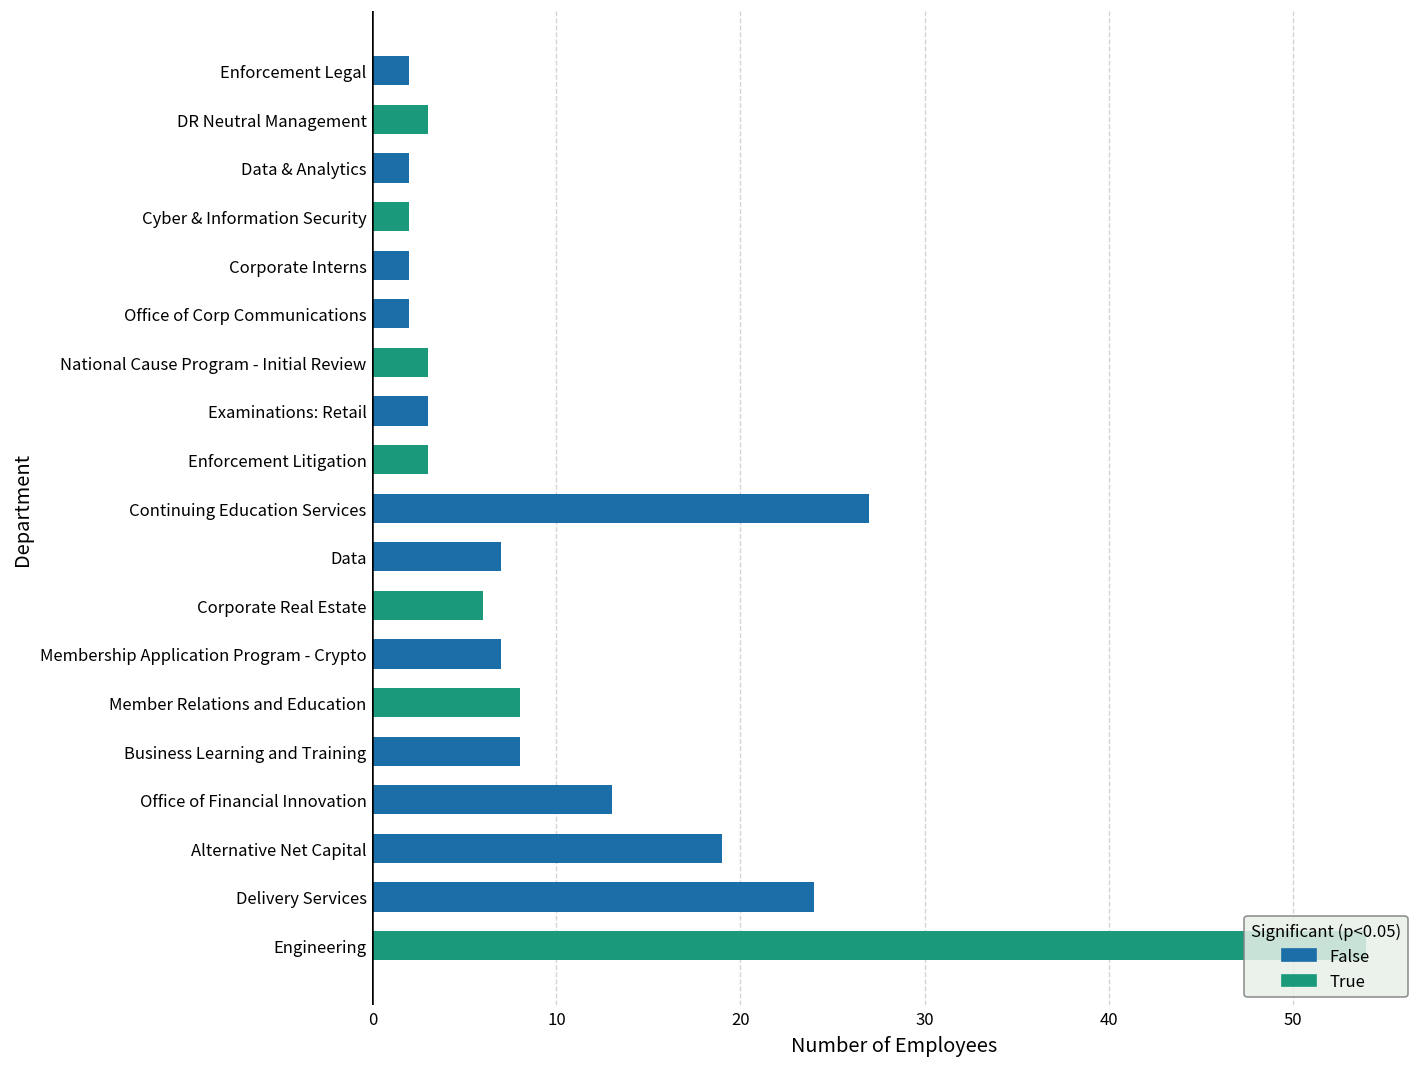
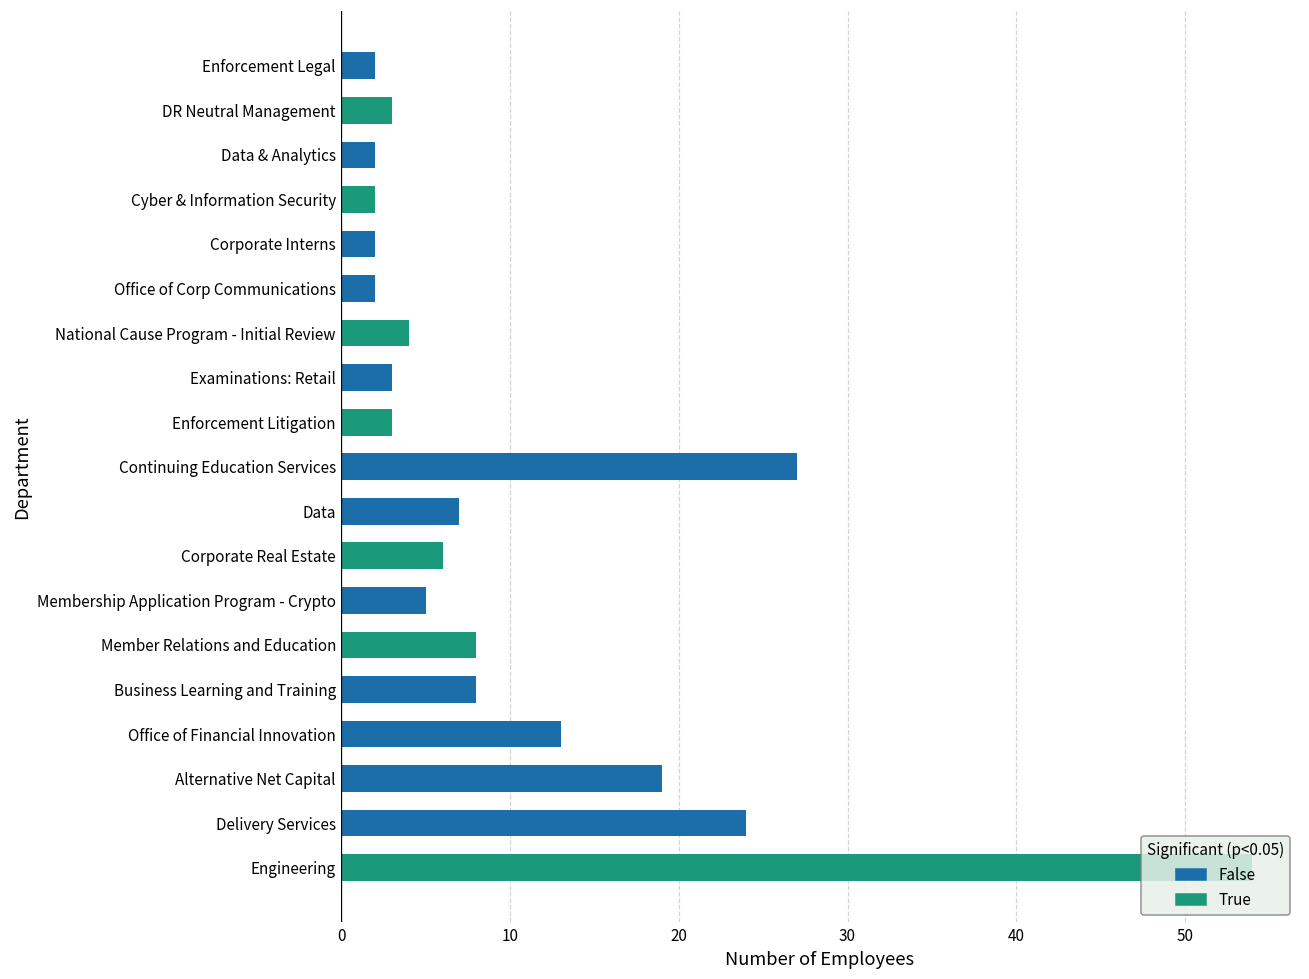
National Cause Program - Initial Review: 3 -> 4
Membership Application Program - Crypto: 7 -> 5
